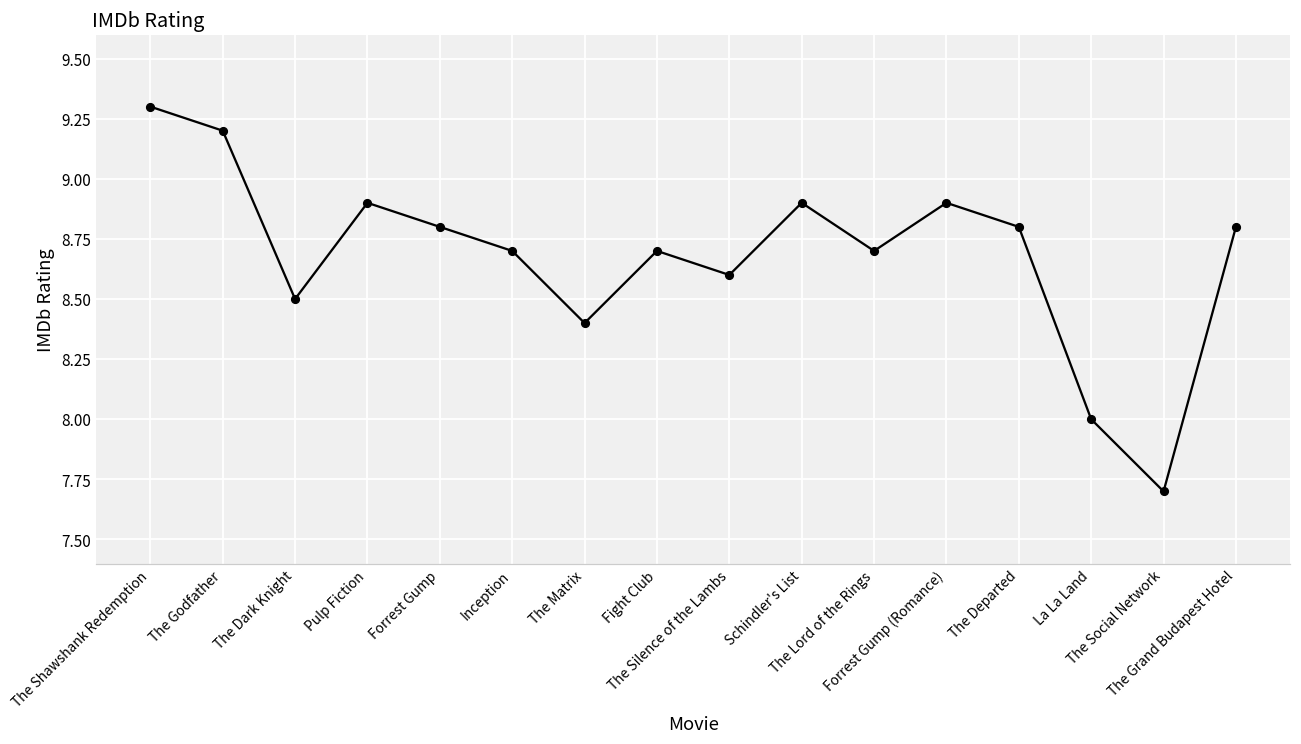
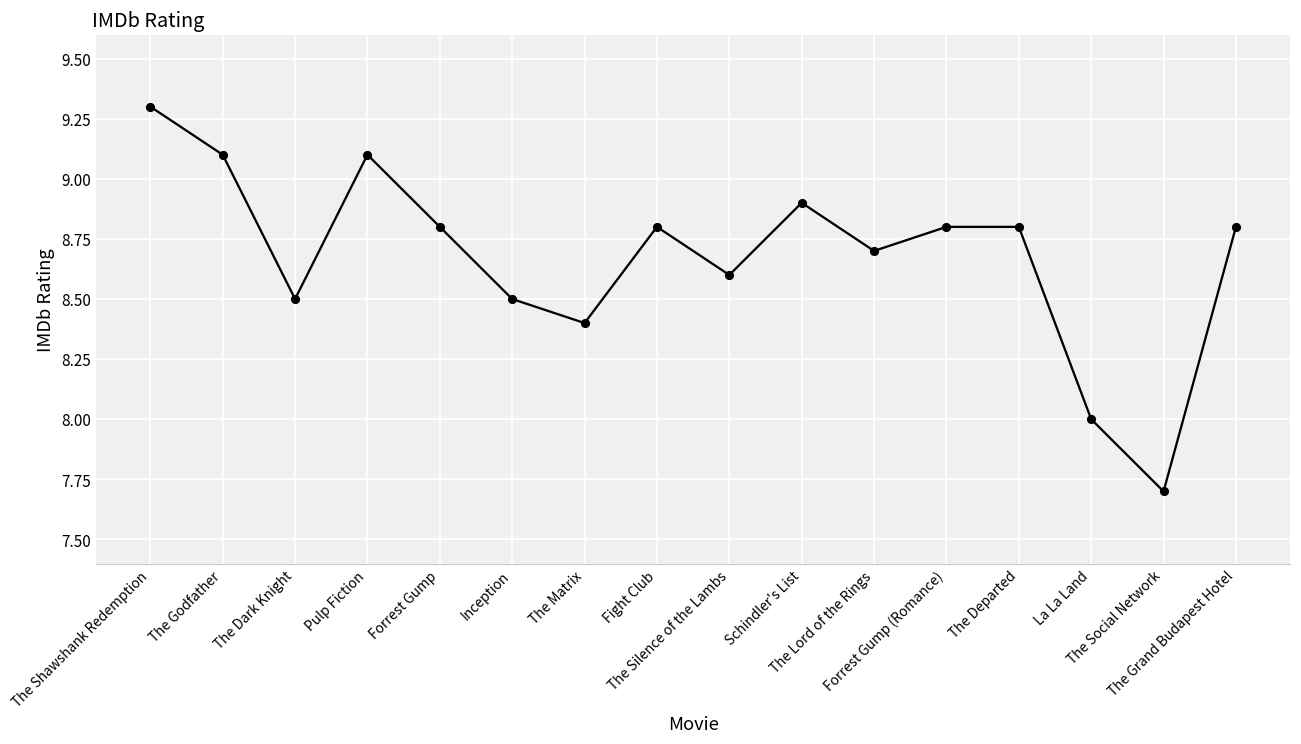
The Godfather: 9.2 -> 9.1
Pulp Fiction: 8.9 -> 9.1
Inception: 8.7 -> 8.5
Fight Club: 8.7 -> 8.8
Forrest Gump (Romance): 8.9 -> 8.8
